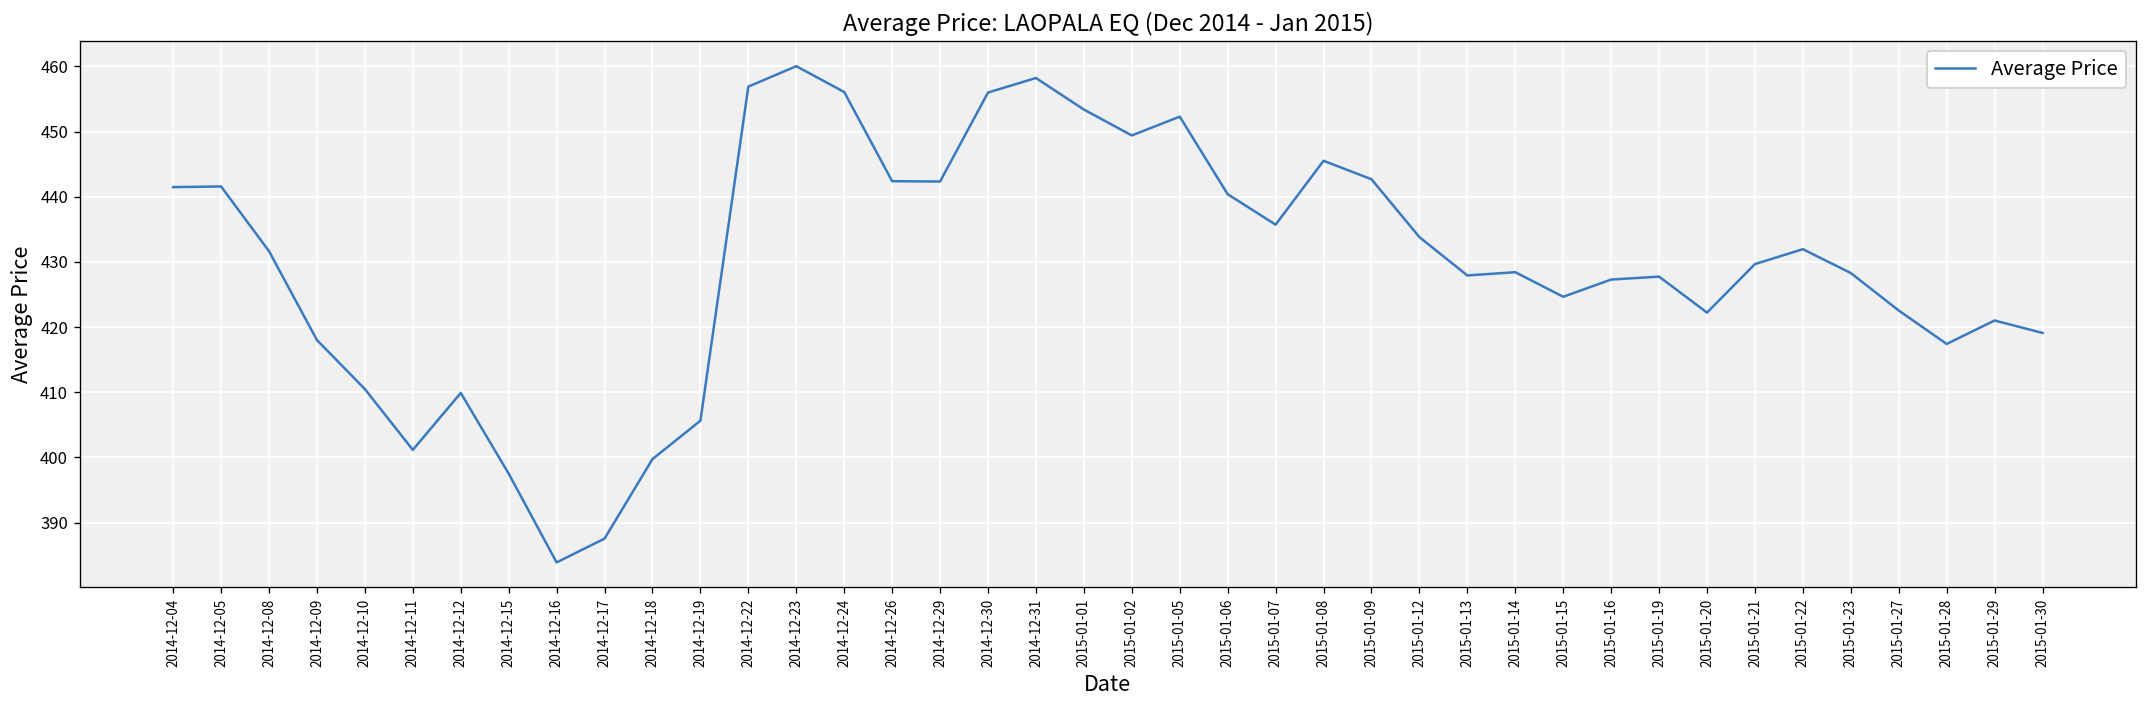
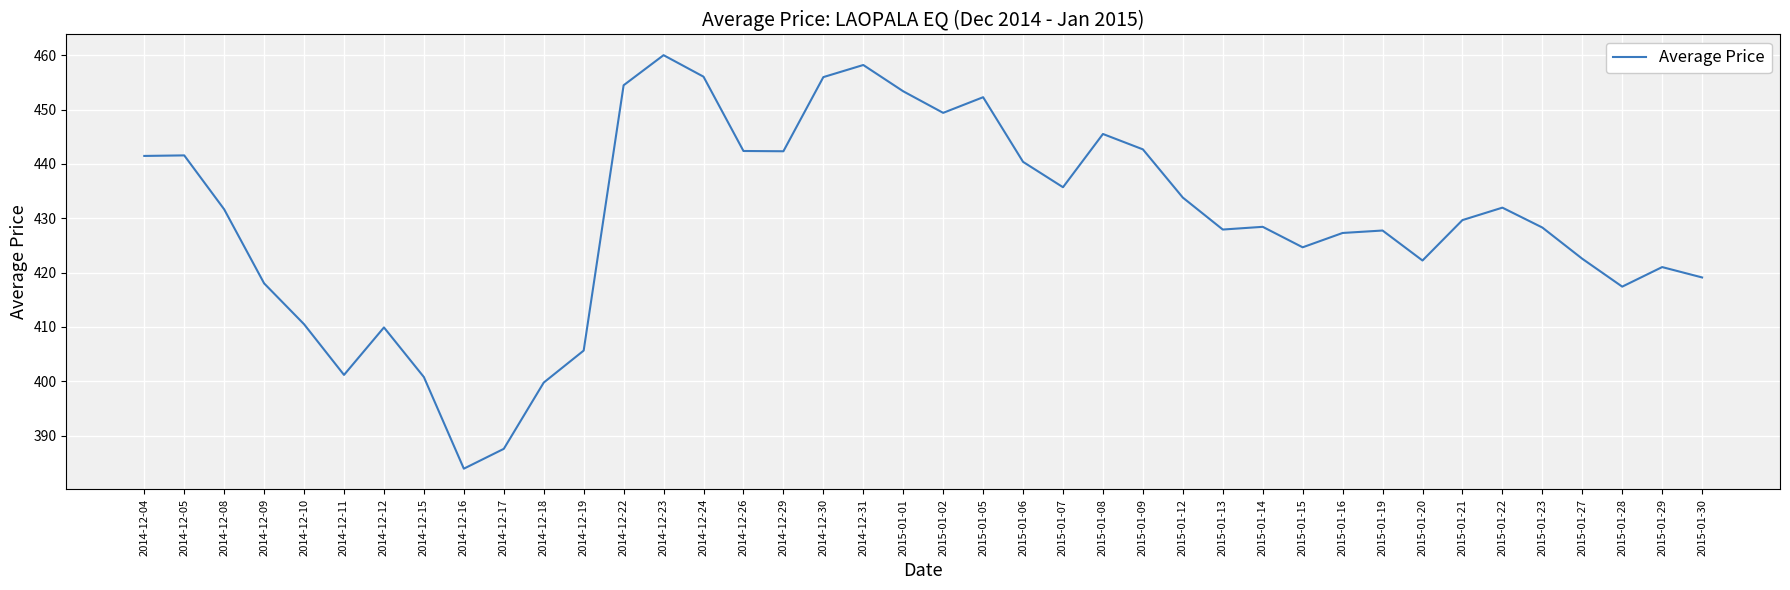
2014-12-15: 398 -> 401
2014-12-22: 457 -> 454
